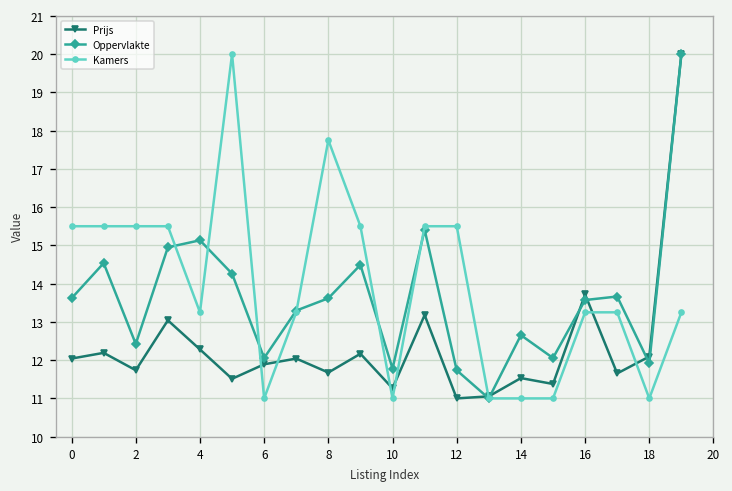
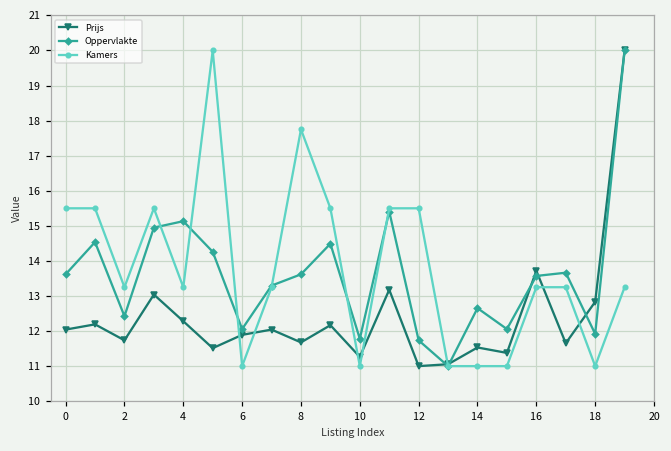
Kamers, 2: 15.5 -> 13.2
Prijs, 18: 12.1 -> 12.8
